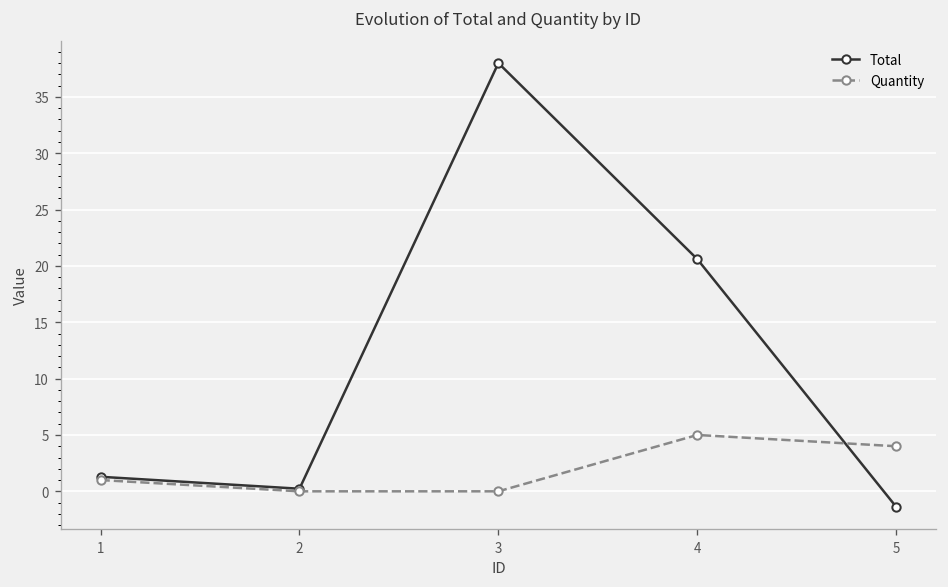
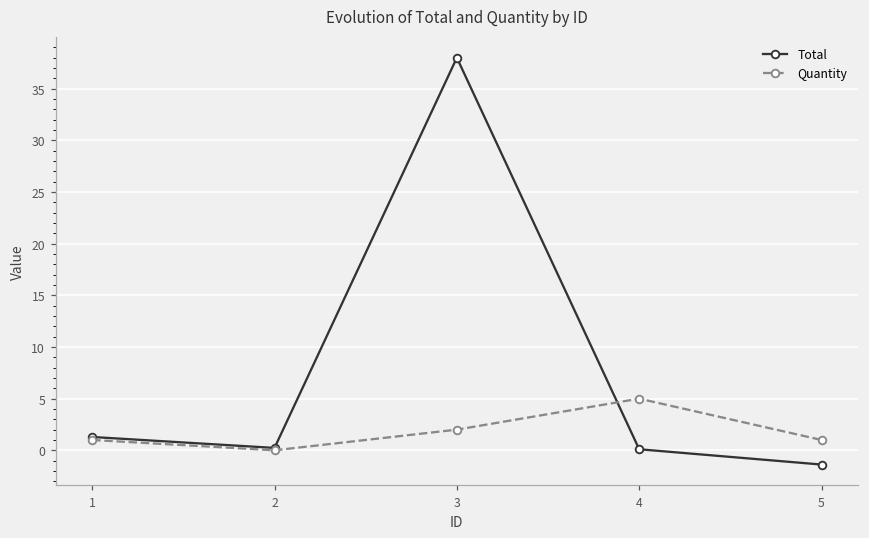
Quantity, 3: 0 -> 2
Total, 4: 21 -> 0
Quantity, 5: 4 -> 1
